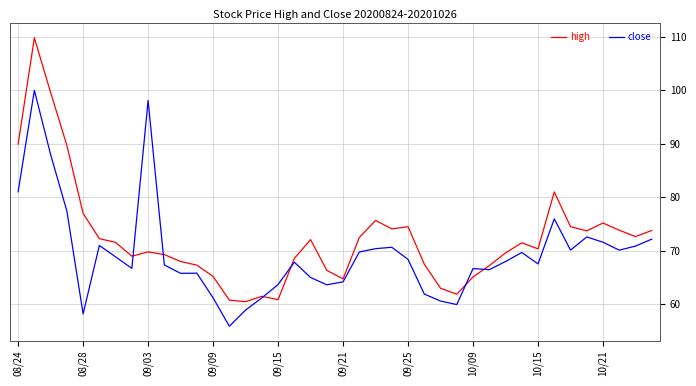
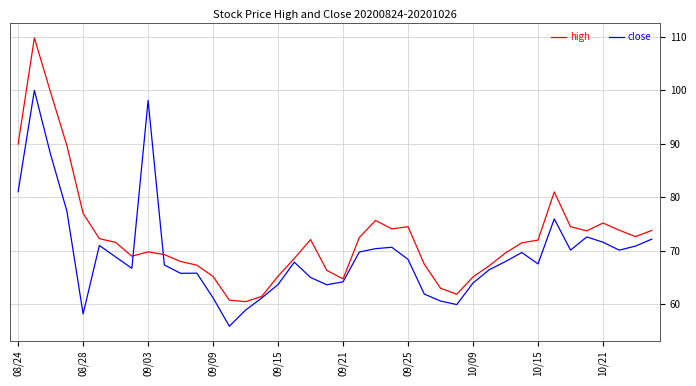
high, 09/15: 61 -> 65
close, 10/09: 67 -> 64
high, 10/15: 70 -> 72
